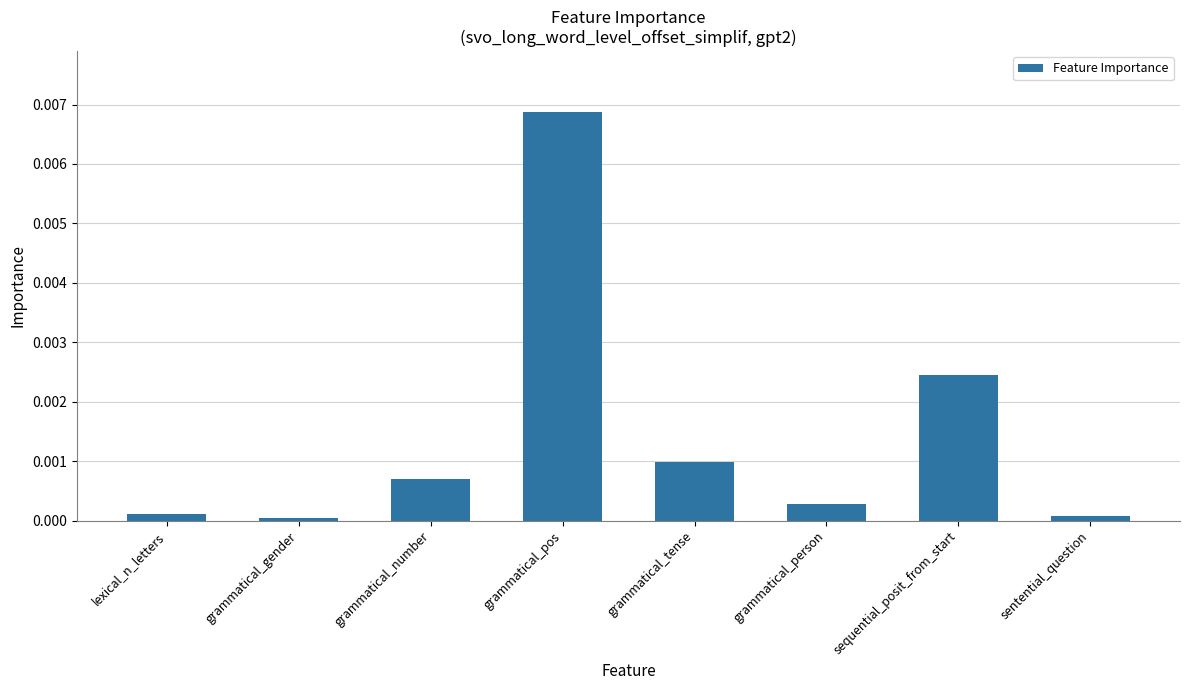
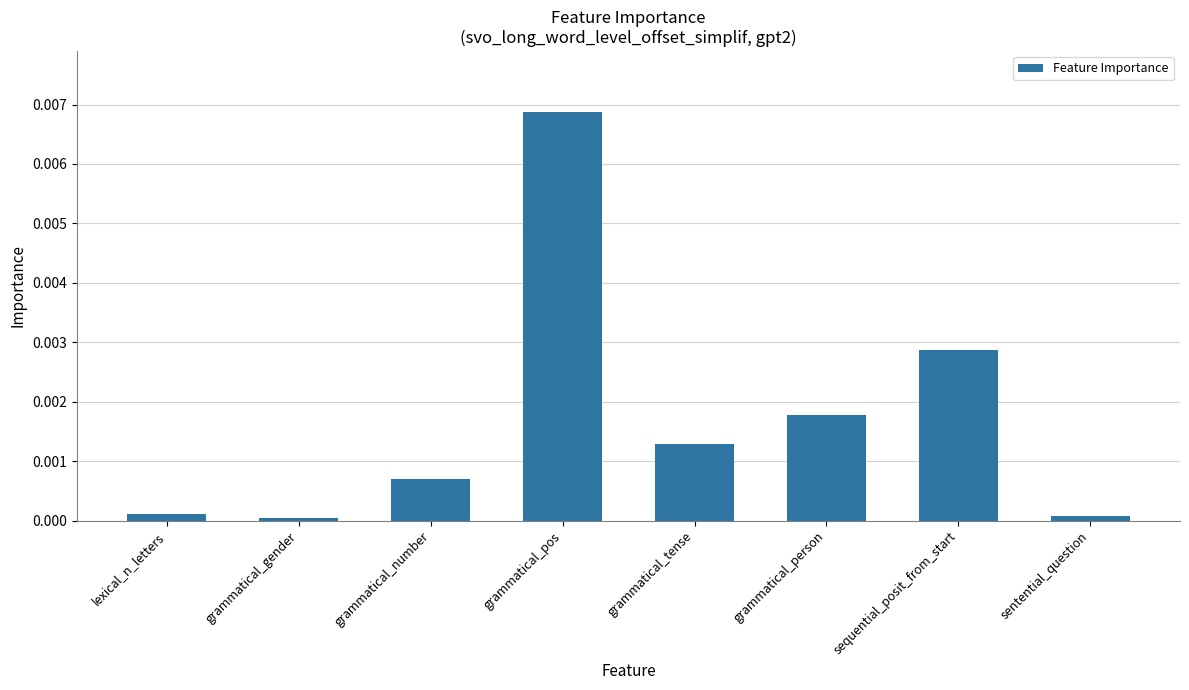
grammatical_tense: 0.0010 -> 0.0013
grammatical_person: 0.0003 -> 0.0018
sequential_posit_from_start: 0.0024 -> 0.0029
